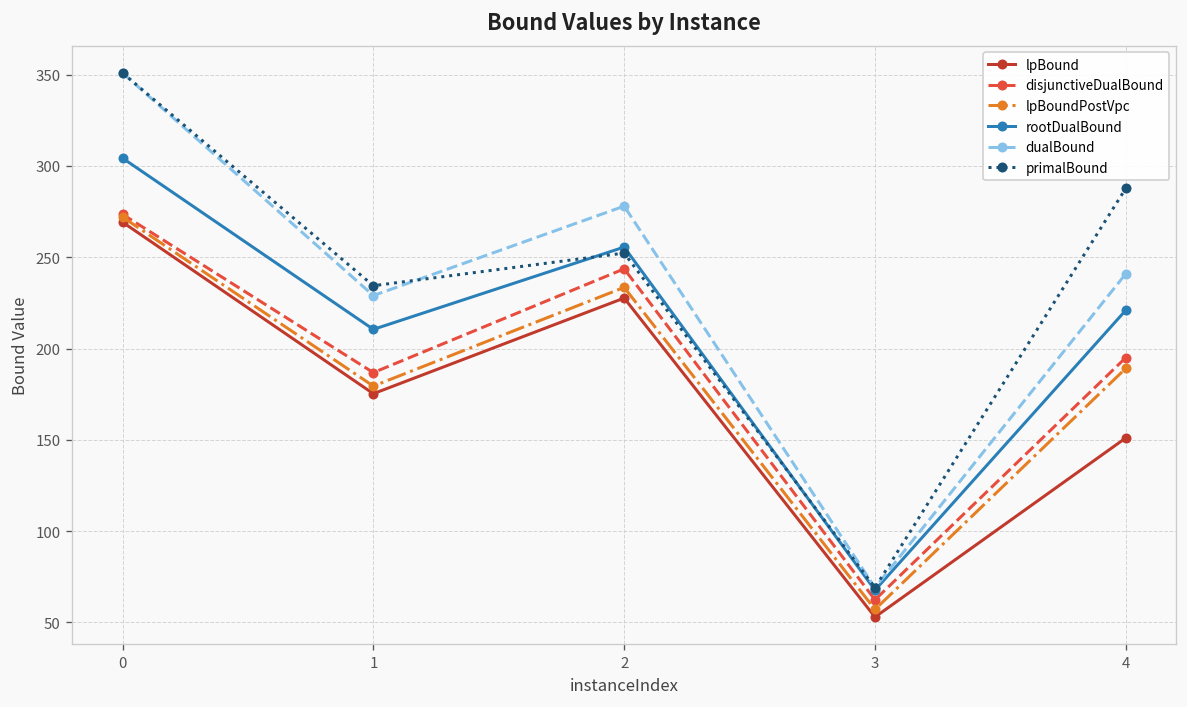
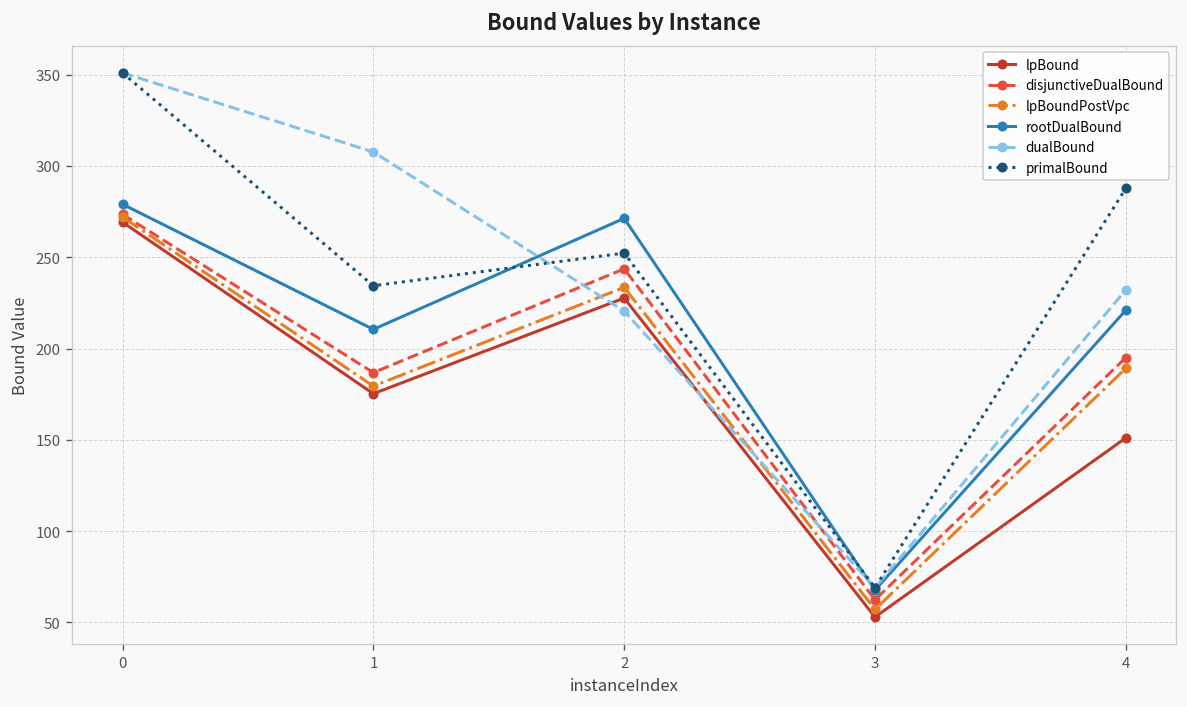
rootDualBound, 0: 304 -> 279
dualBound, 1: 229 -> 308
rootDualBound, 2: 256 -> 271
dualBound, 2: 278 -> 220
dualBound, 4: 241 -> 232
